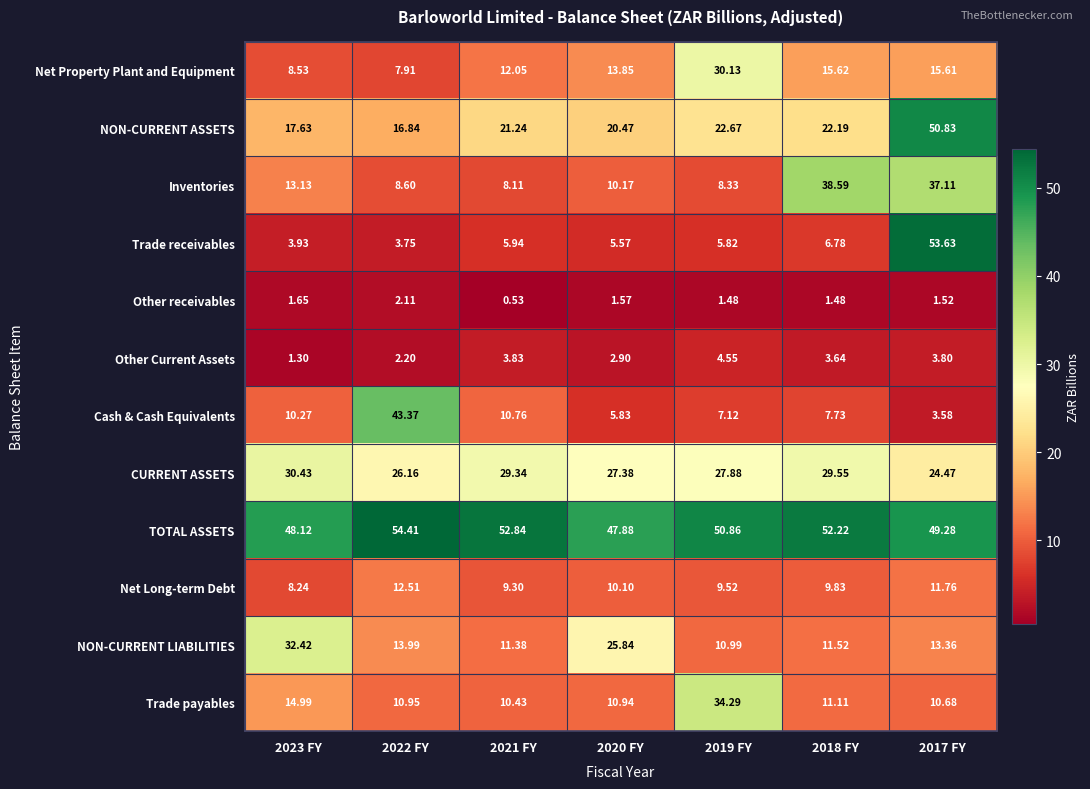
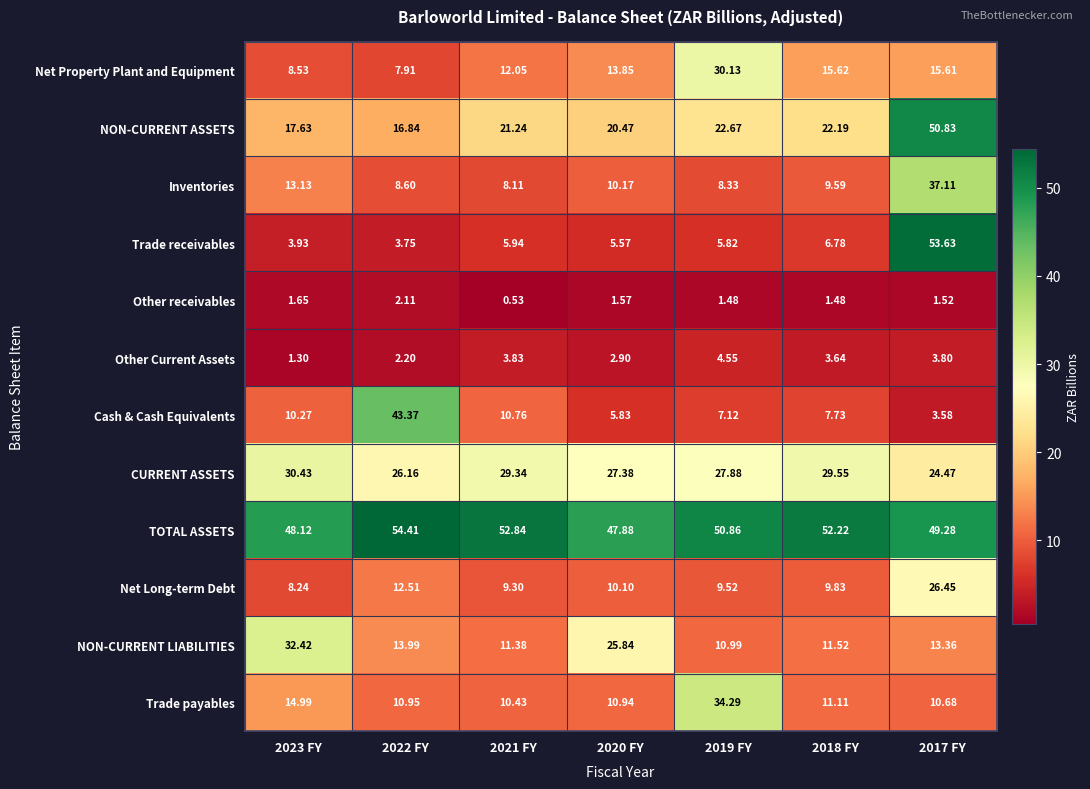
Inventories, 2018 FY: 38.59 -> 9.59
Net Long-term Debt, 2017 FY: 11.76 -> 26.45
